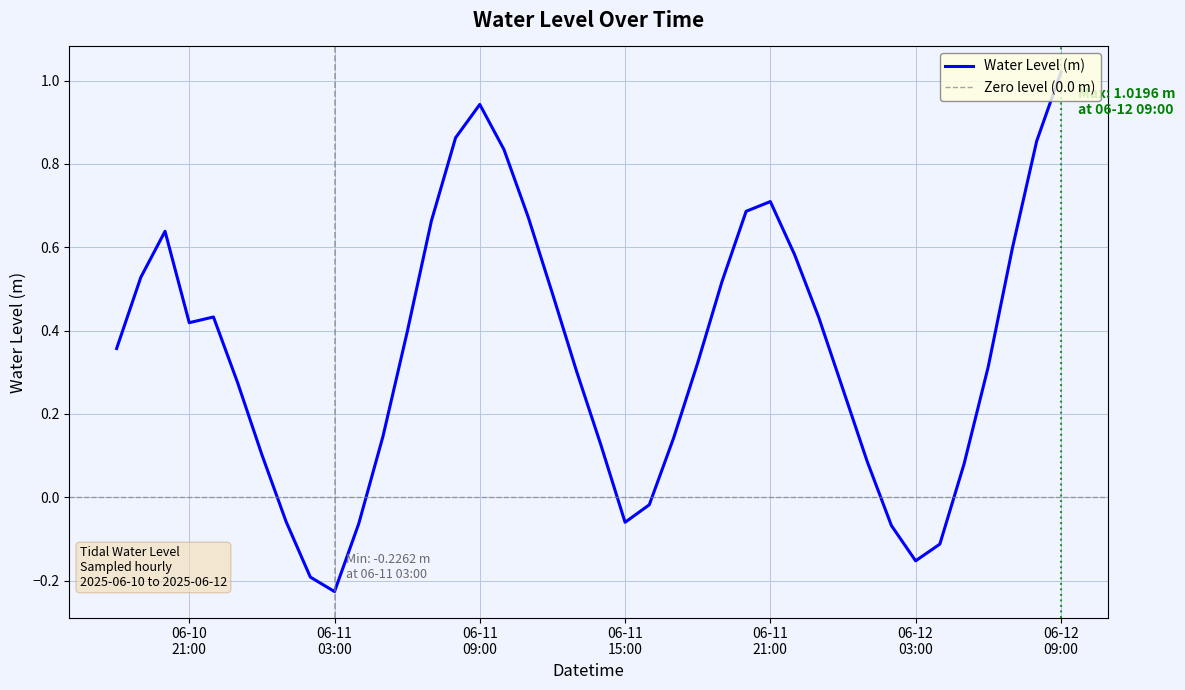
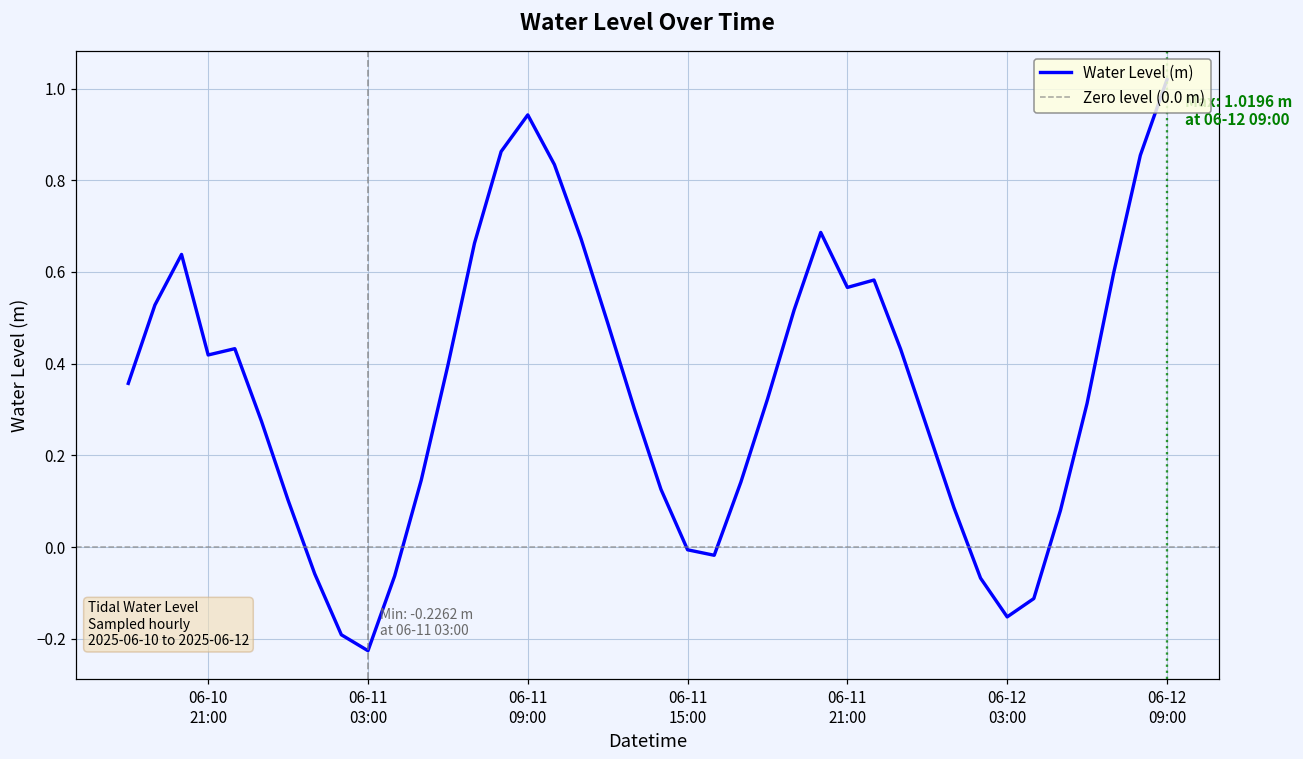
06-11 15:00: -0.06 -> -0.01
06-11 21:00: 0.71 -> 0.57
